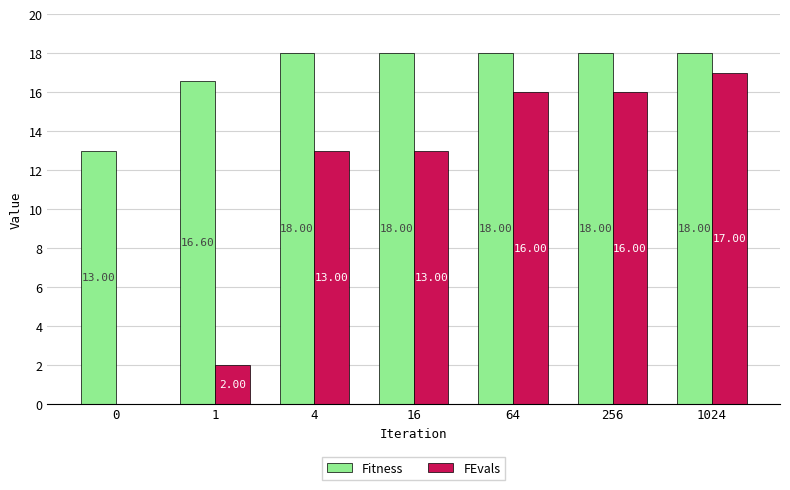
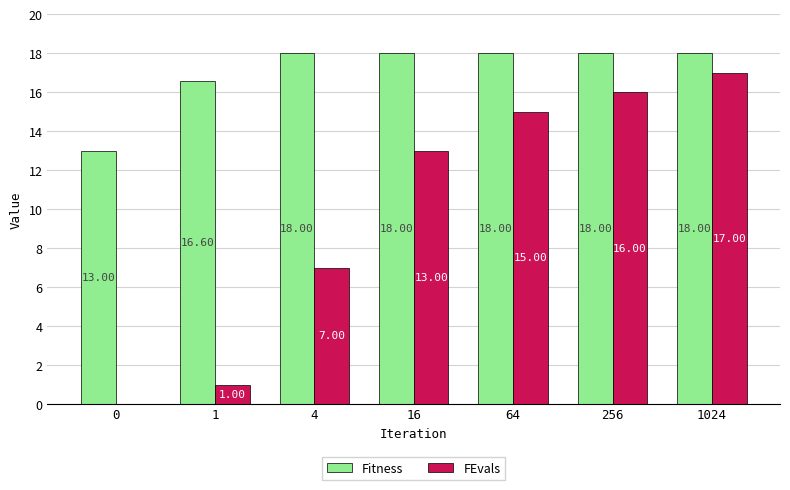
FEvals, 1: 2.00 -> 1.00
FEvals, 4: 13.00 -> 7.00
FEvals, 64: 16.00 -> 15.00
